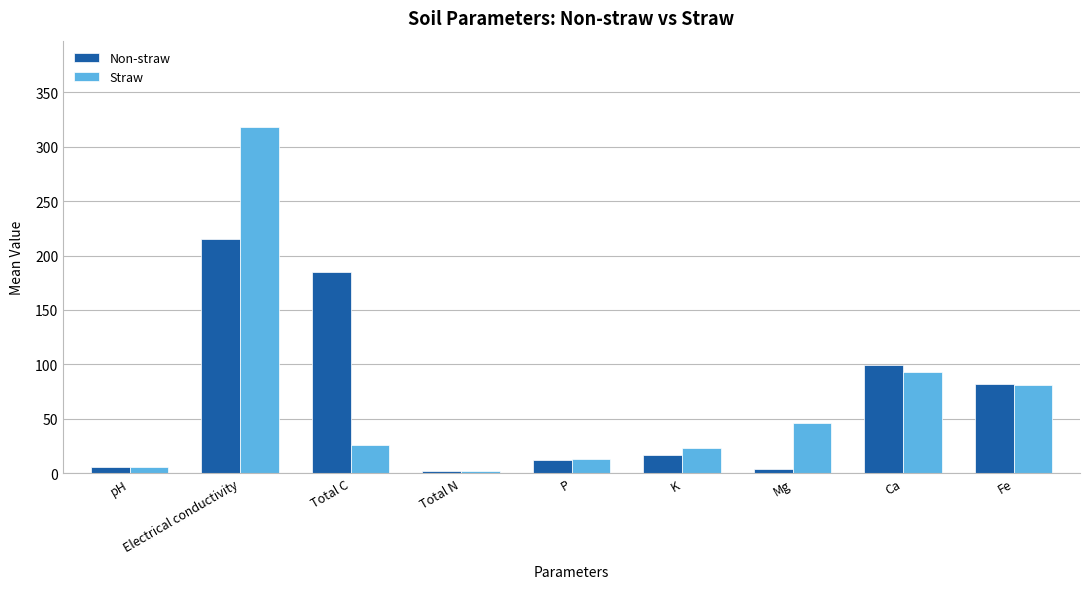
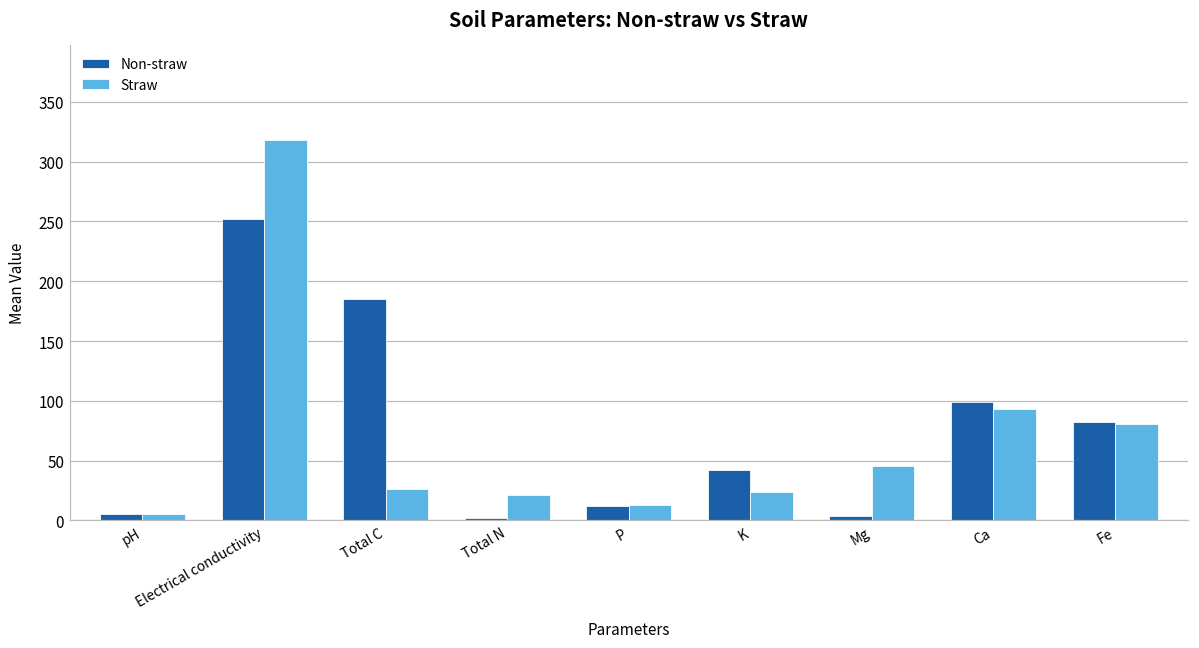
Non-straw, Electrical conductivity: 215 -> 252
Straw, Total N: 2 -> 21
Non-straw, K: 17 -> 42
